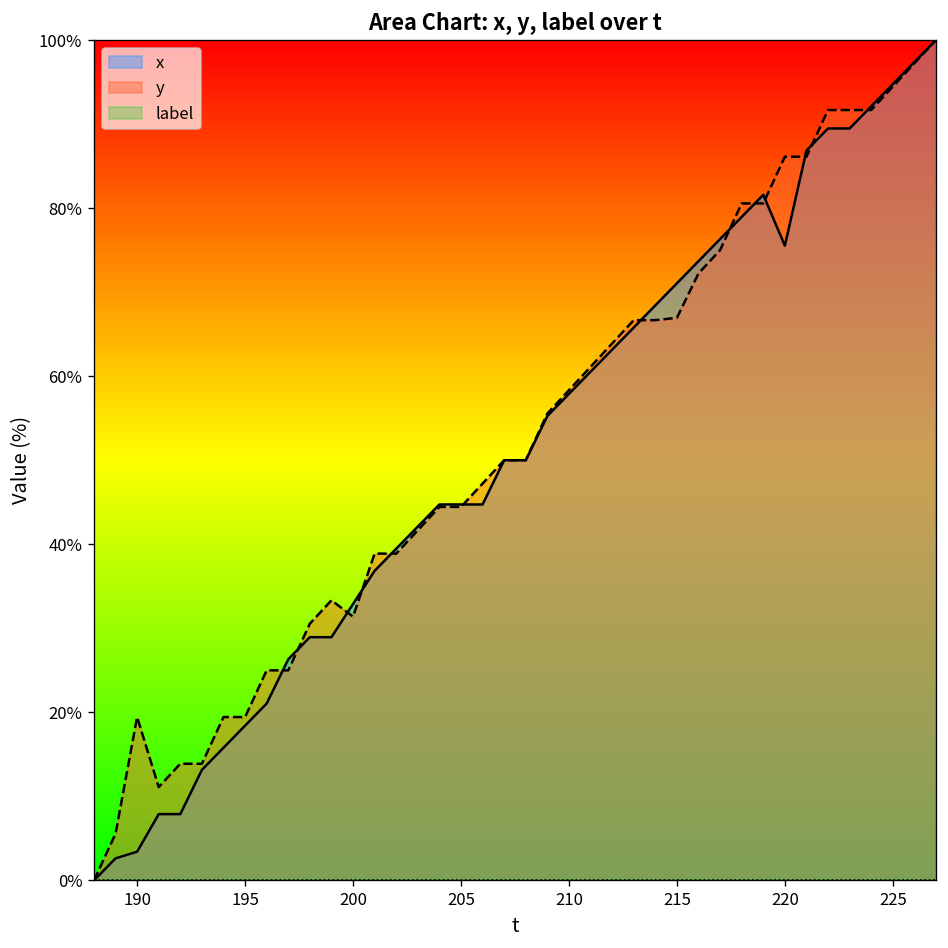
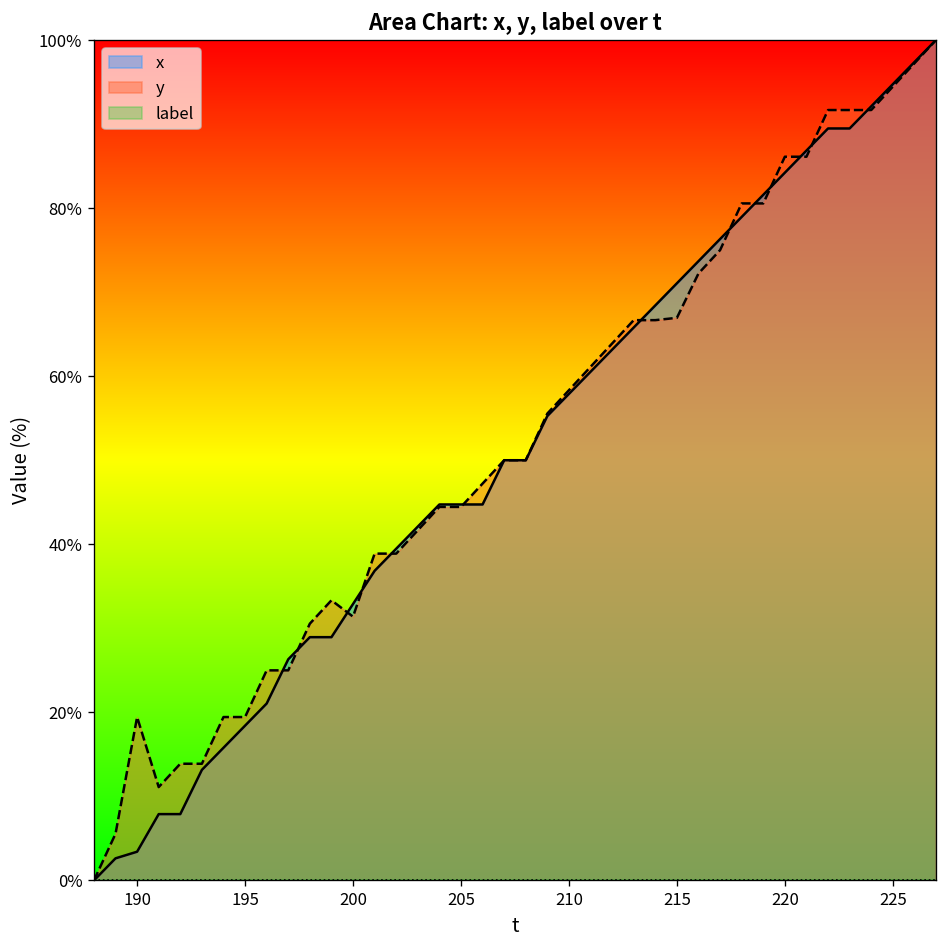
x, 220: 76% -> 84%
